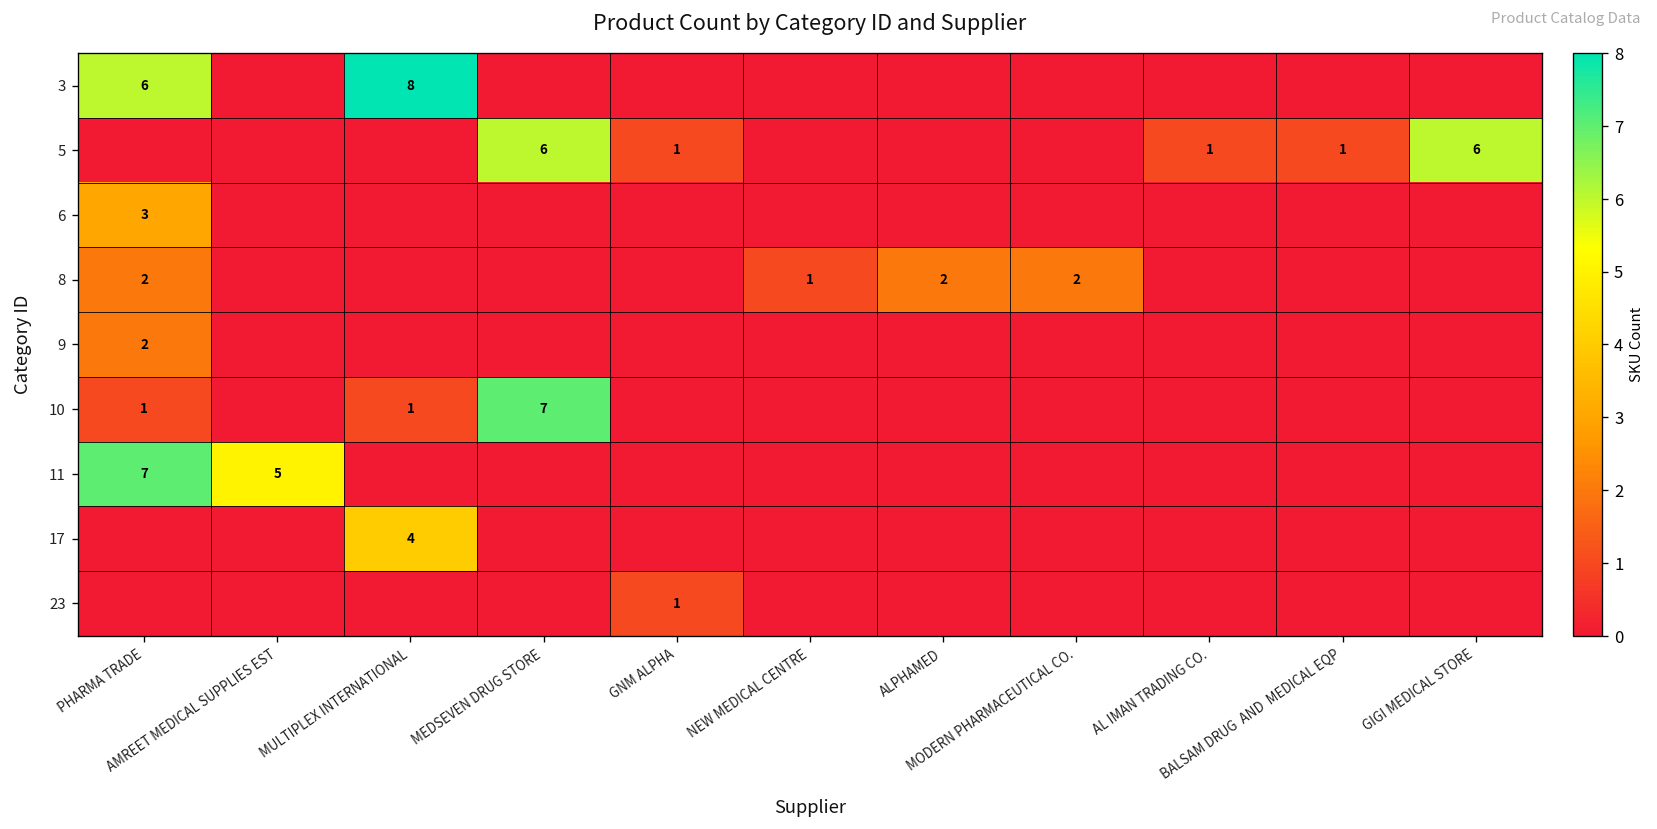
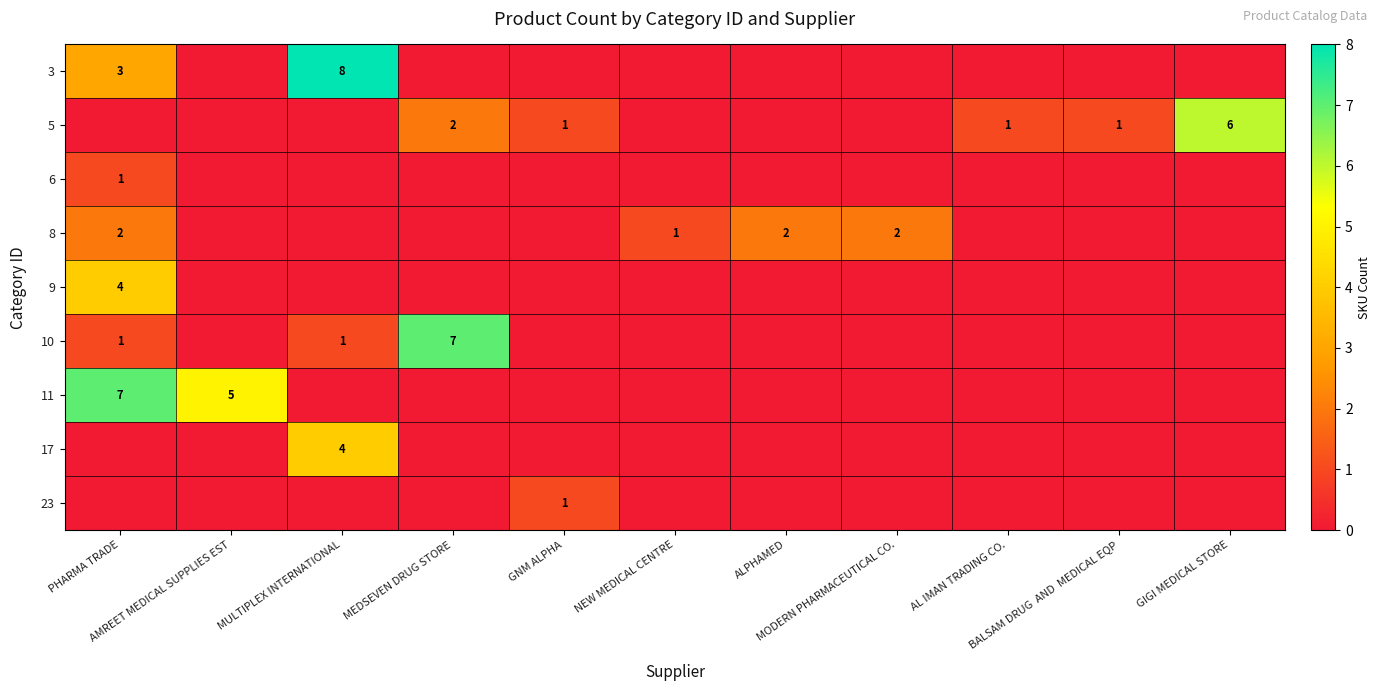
3, PHARMA TRADE: 6 -> 3
5, MEDSEVEN DRUG STORE: 6 -> 2
6, PHARMA TRADE: 3 -> 1
9, PHARMA TRADE: 2 -> 4
